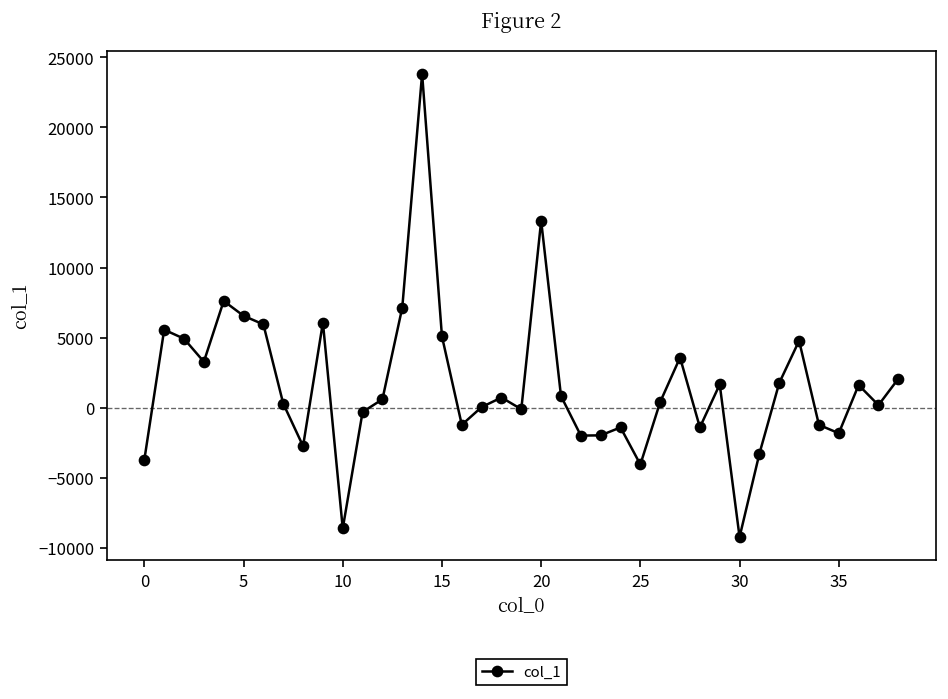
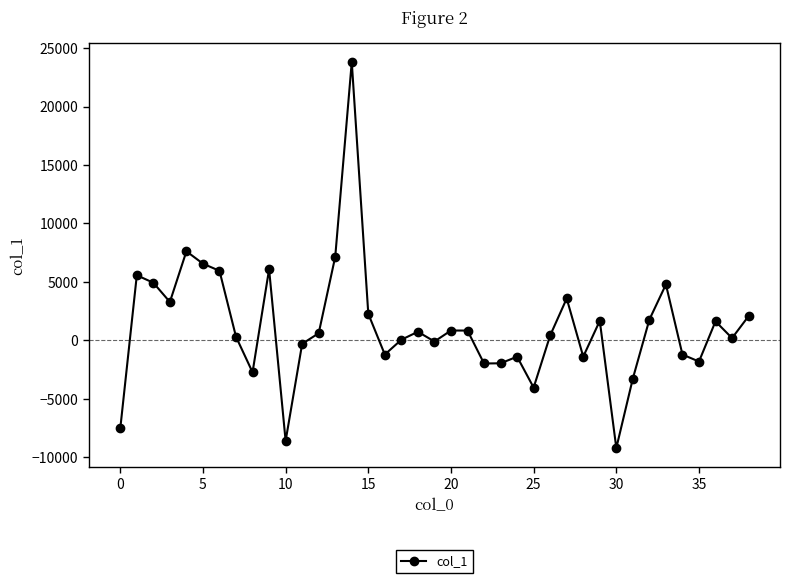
0: -3700 -> -7500
15: 5100 -> 2300
20: 13300 -> 800
